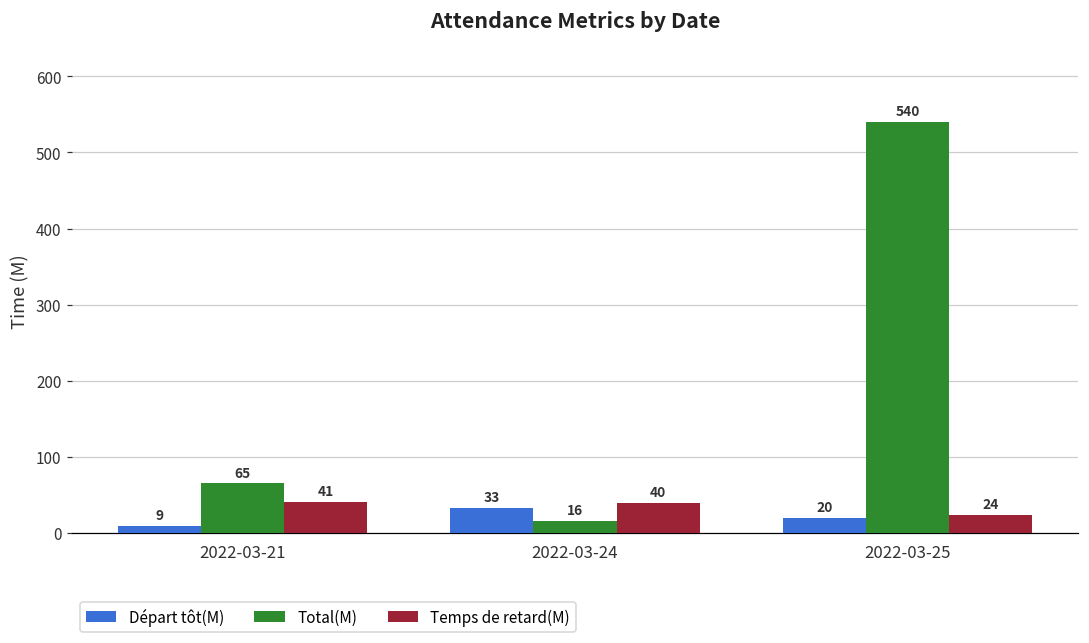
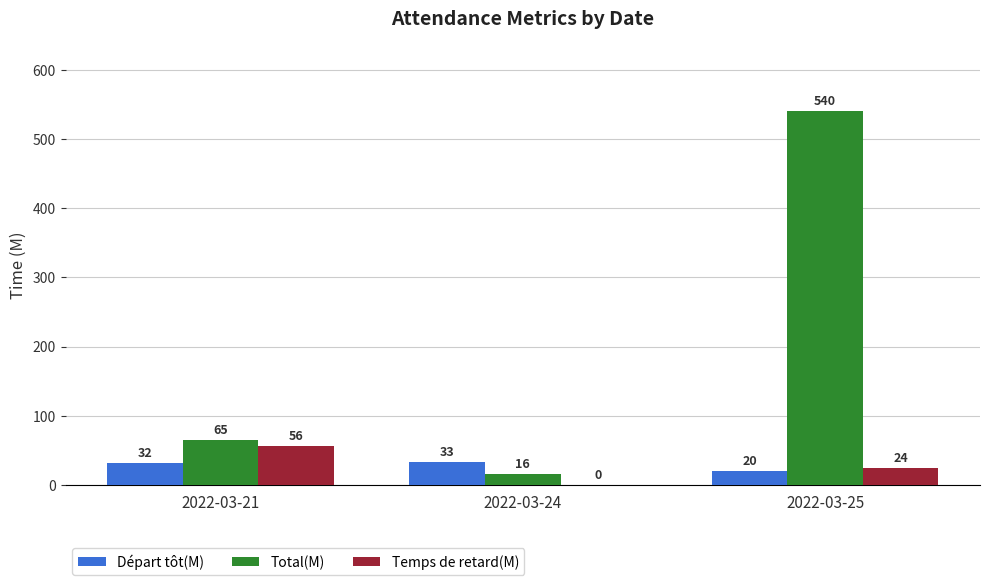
Départ tôt(M), 2022-03-21: 9 -> 32
Temps de retard(M), 2022-03-21: 41 -> 56
Temps de retard(M), 2022-03-24: 40 -> 0
